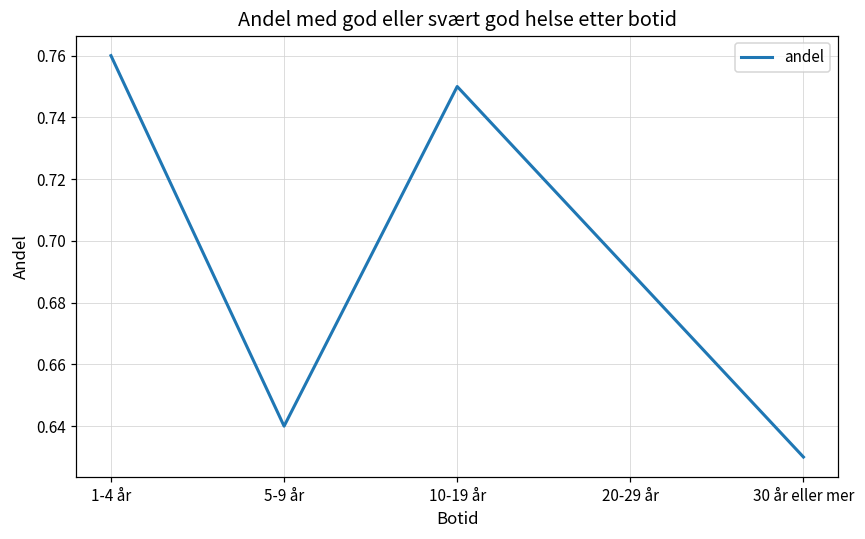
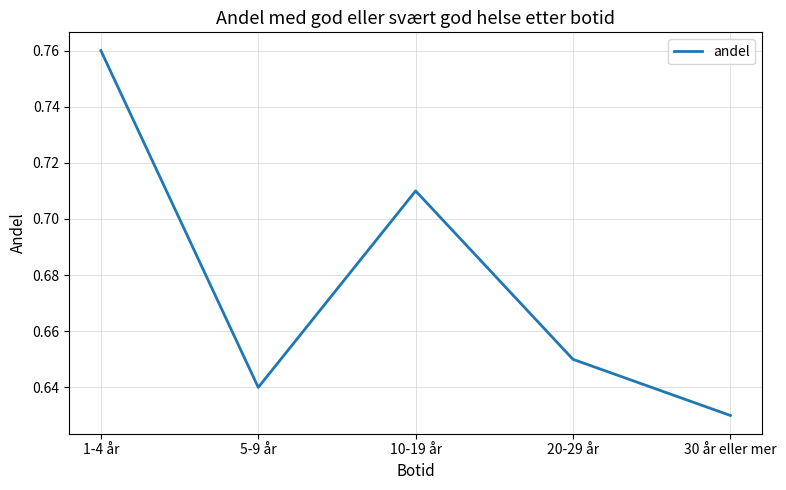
10-19 år: 0.75 -> 0.71
20-29 år: 0.69 -> 0.65
